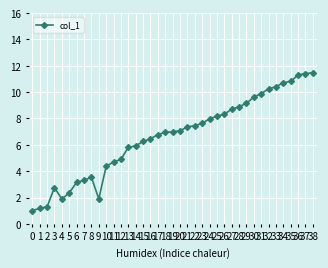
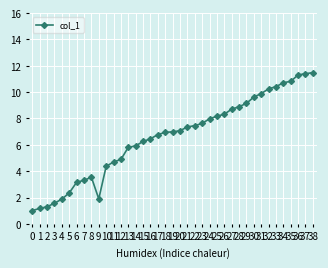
3: 2.8 -> 1.6
